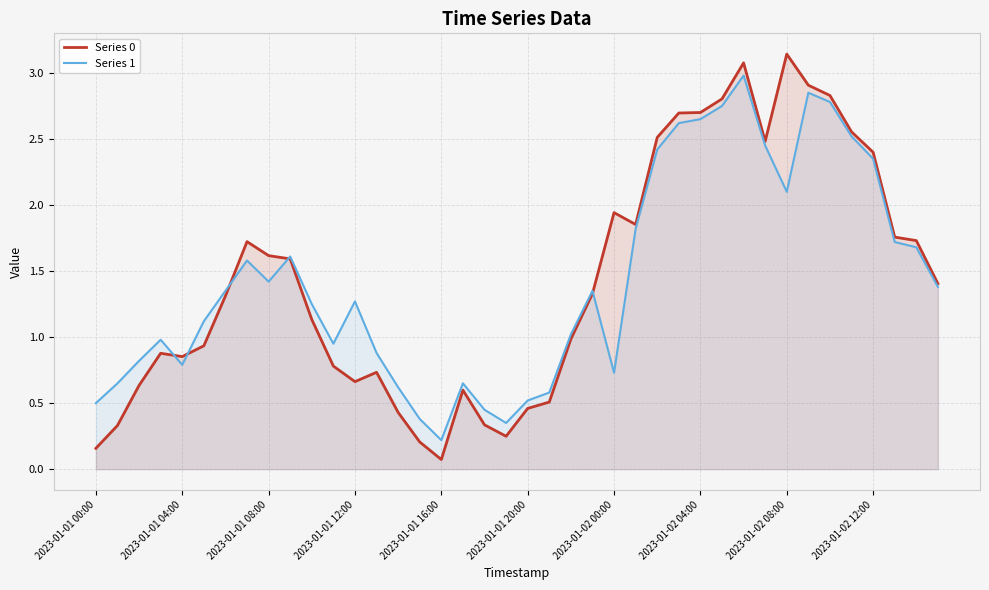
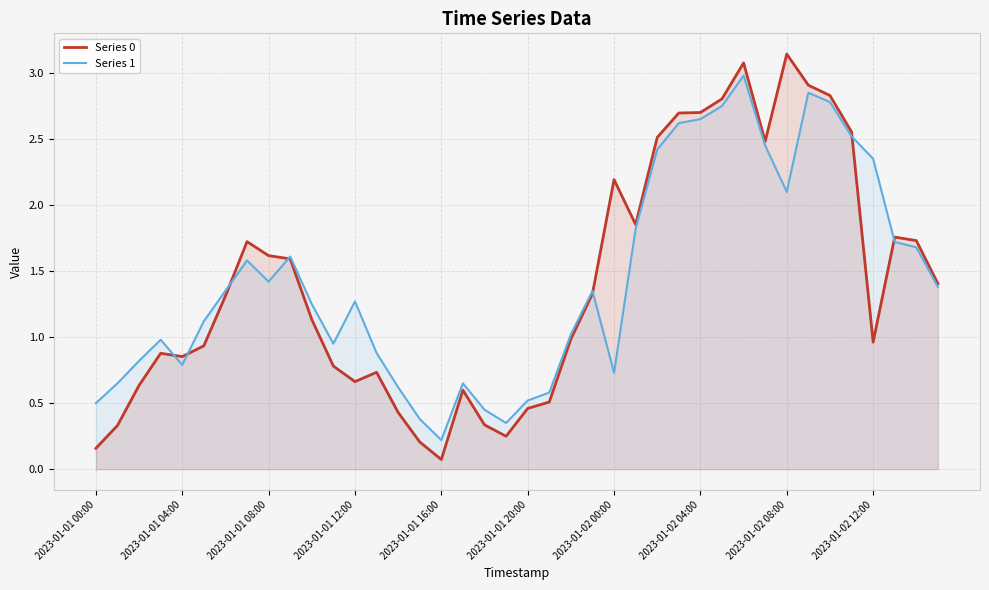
Series 0, 2023-01-02 00:00: 1.94 -> 2.19
Series 0, 2023-01-02 12:00: 2.40 -> 0.96
